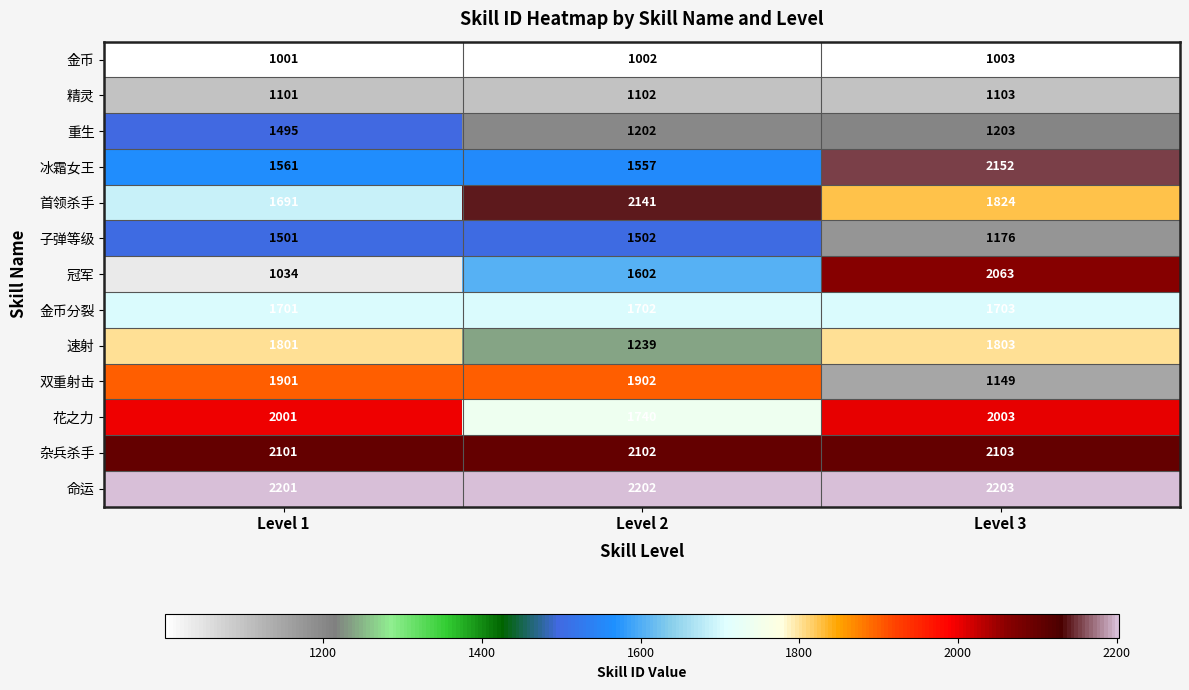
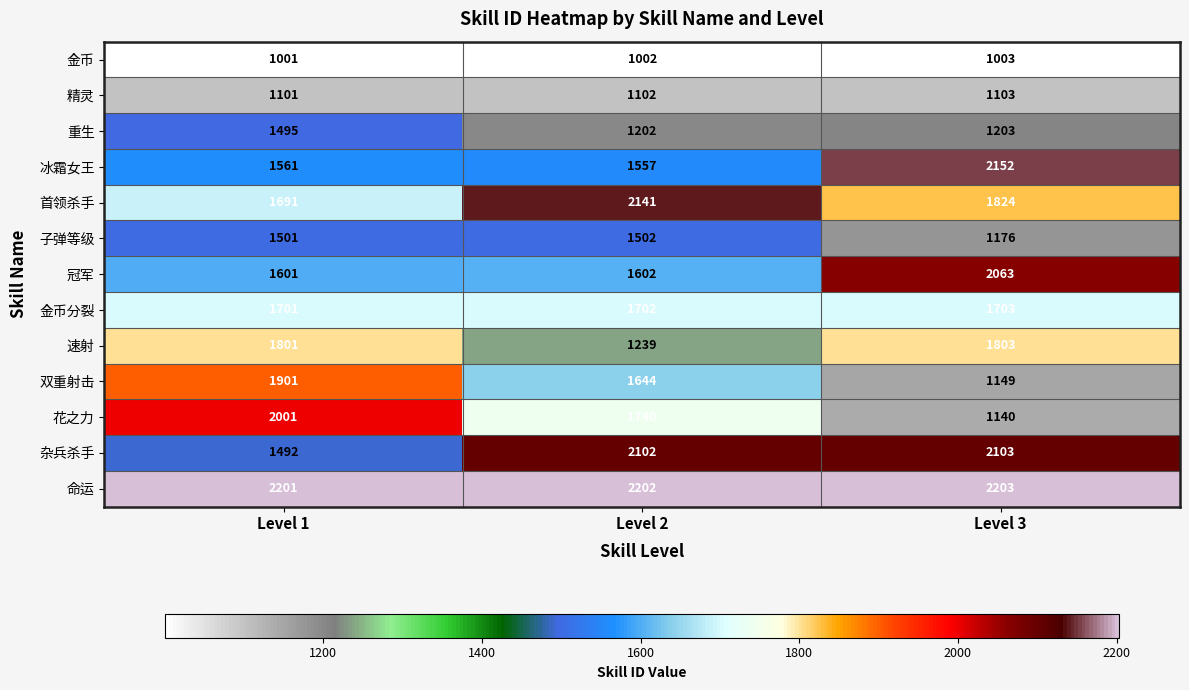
冠军, Level 1: 1034 -> 1601
双重射击, Level 2: 1902 -> 1644
花之力, Level 3: 2003 -> 1140
杂兵杀手, Level 1: 2101 -> 1492
